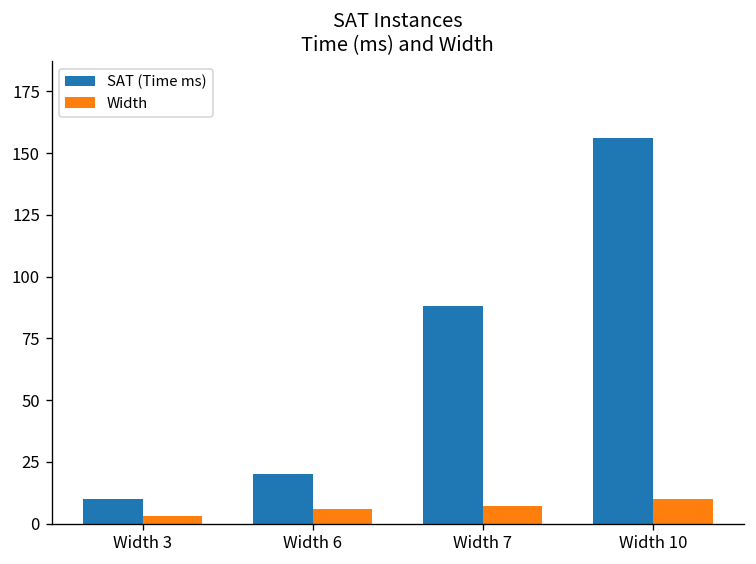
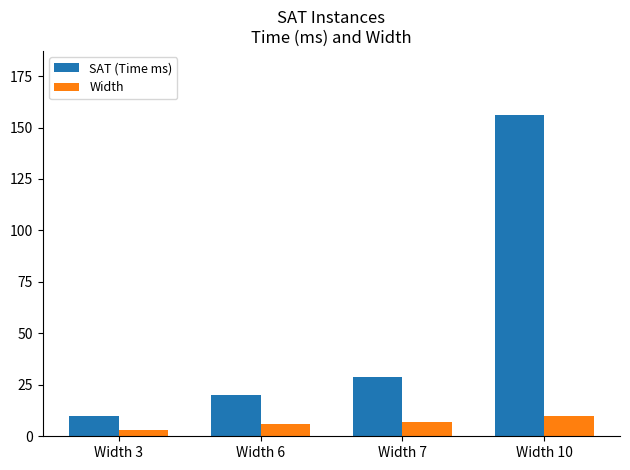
SAT (Time ms), Width 7: 88 -> 29
